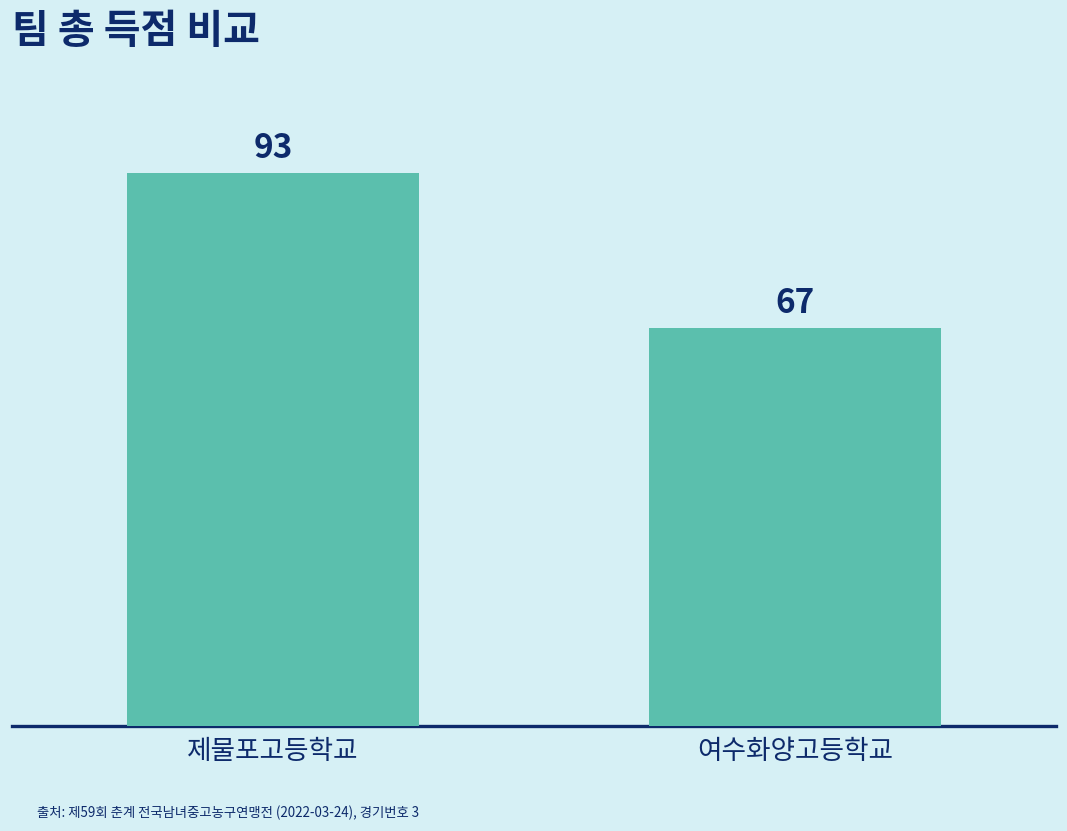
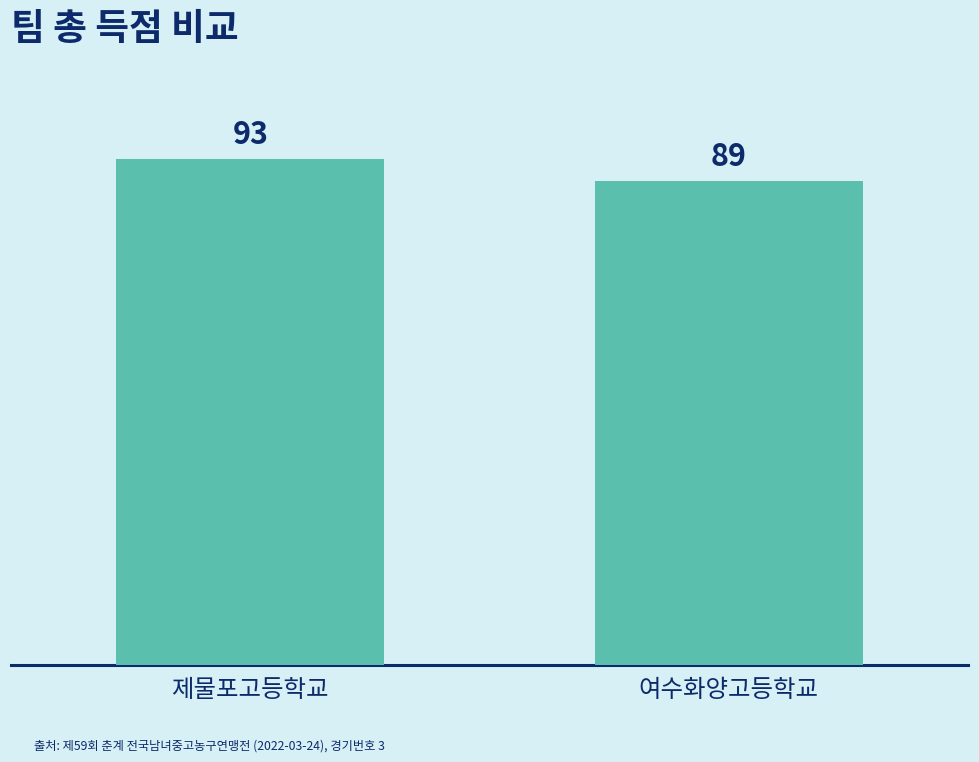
여수화양고등학교: 67 -> 89
